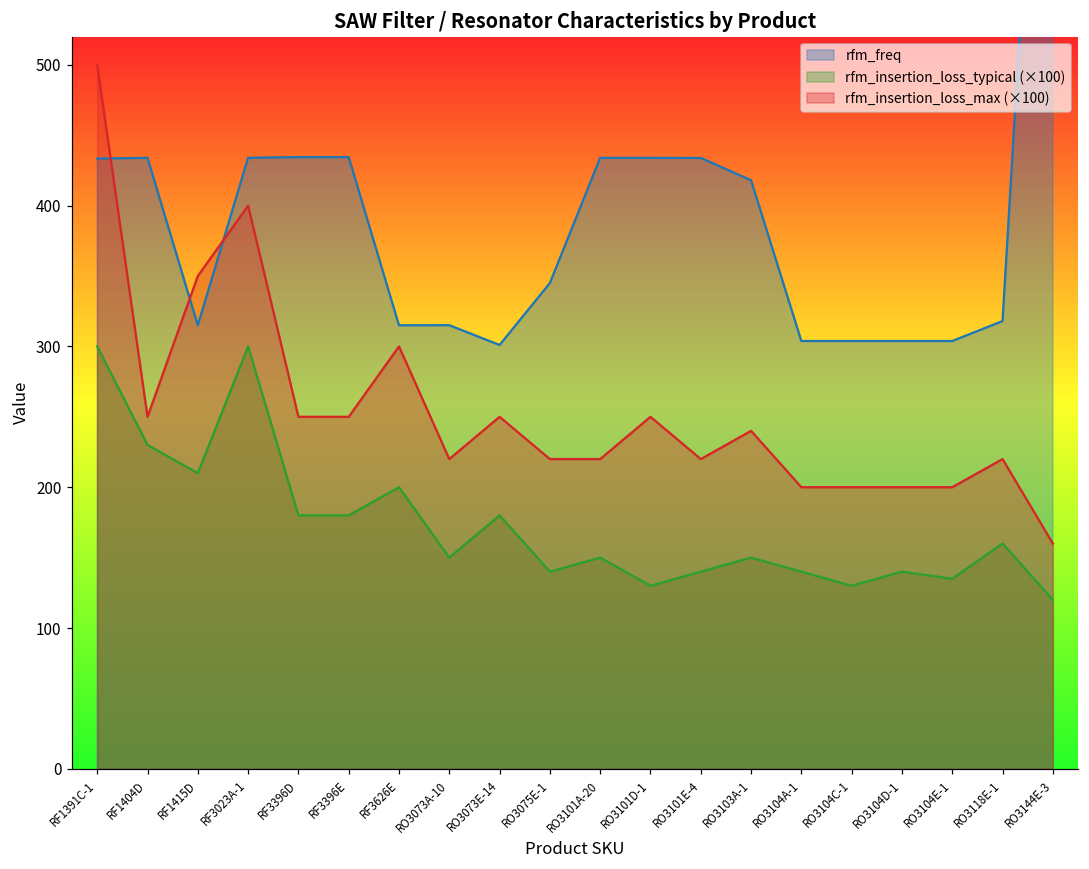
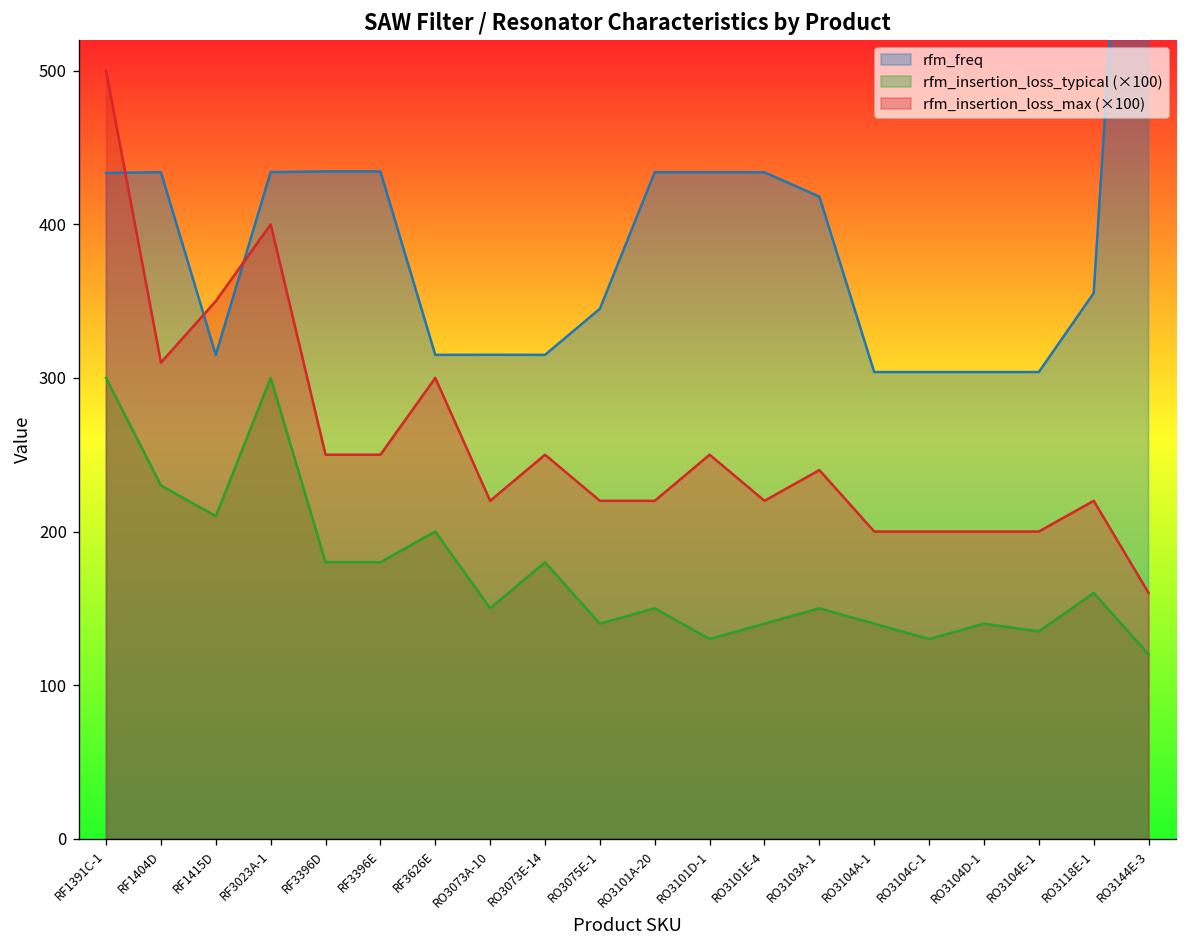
rfm_insertion_loss_max (×100), RF1404D: 250 -> 310
rfm_freq, RO3073E-14: 301 -> 315
rfm_freq, RO3118E-1: 318 -> 355
